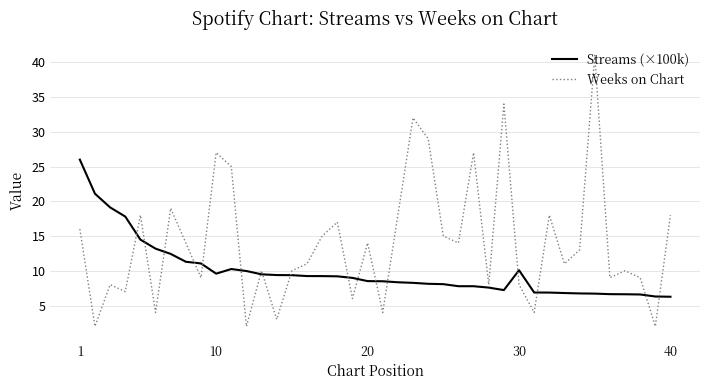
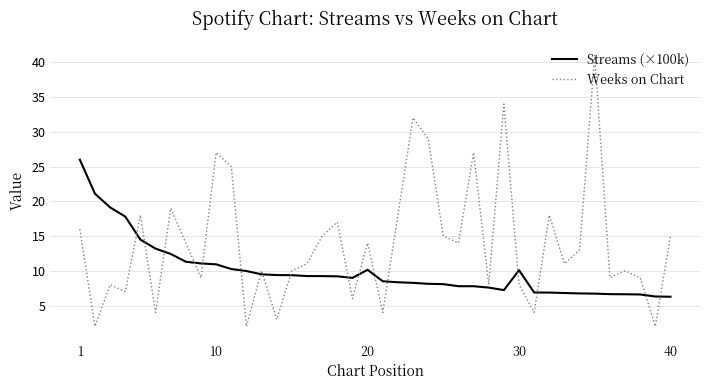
Streams (×100k), 10: 10 -> 11
Streams (×100k), 20: 9 -> 10
Weeks on Chart, 40: 18 -> 15
